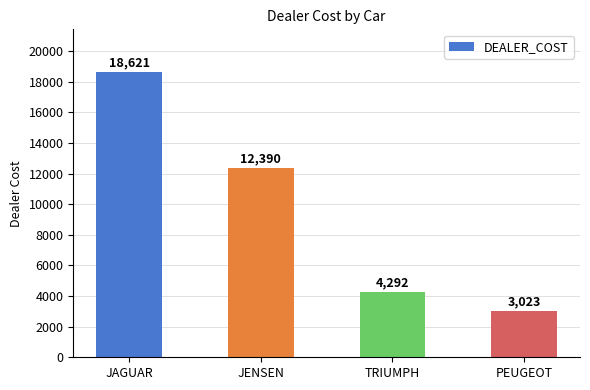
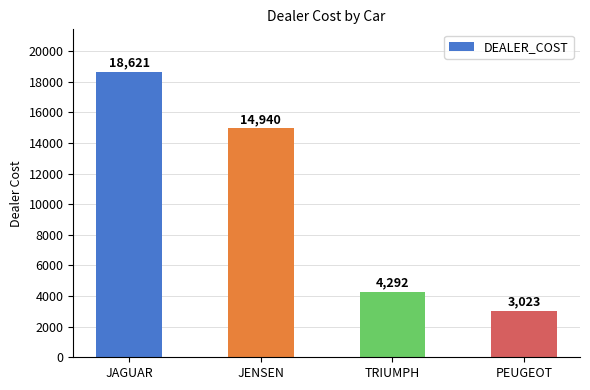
JENSEN: 12,390 -> 14,940
